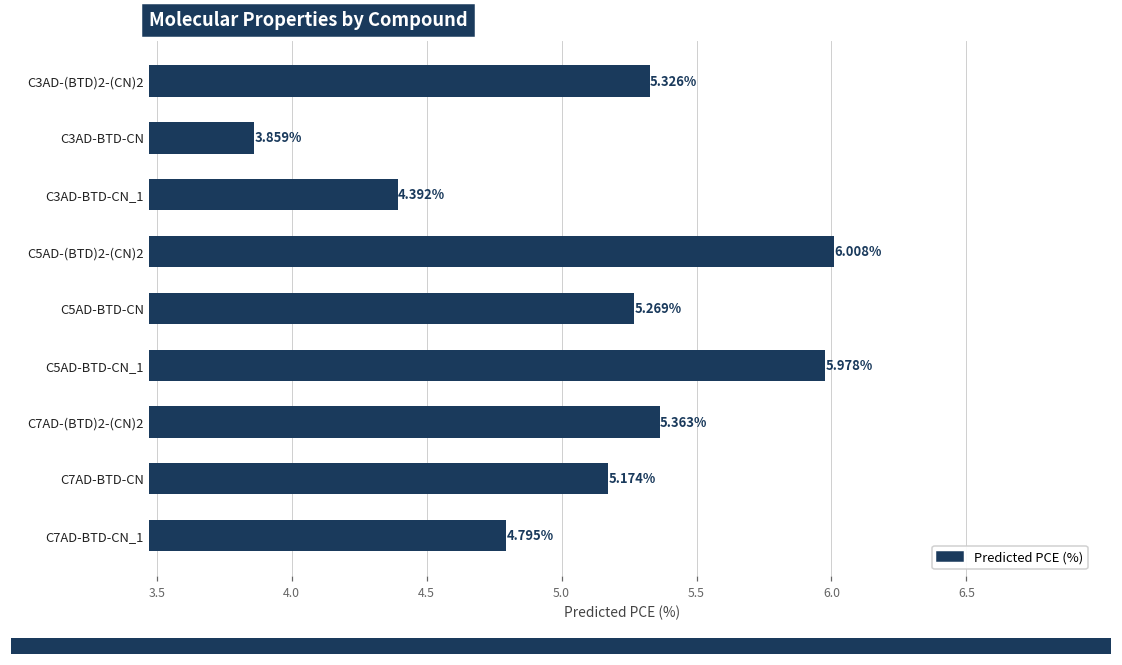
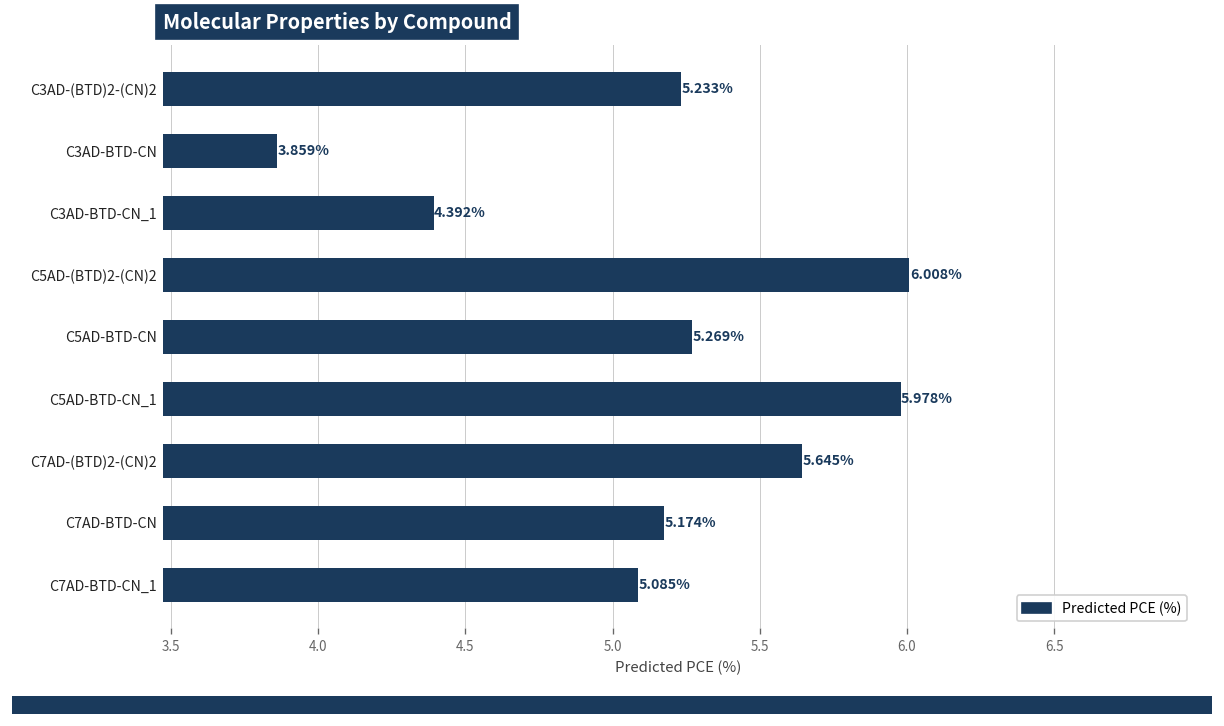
C3AD-(BTD)2-(CN)2: 5.326% -> 5.233%
C7AD-(BTD)2-(CN)2: 5.363% -> 5.645%
C7AD-BTD-CN_1: 4.795% -> 5.085%
